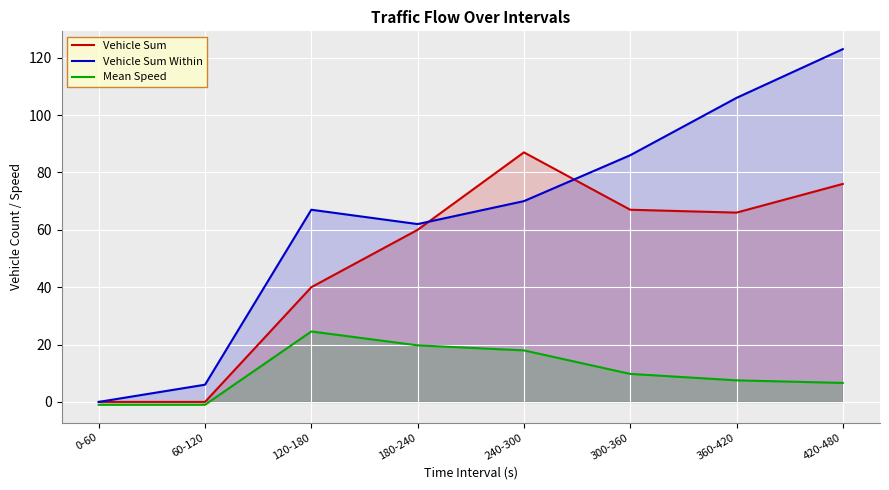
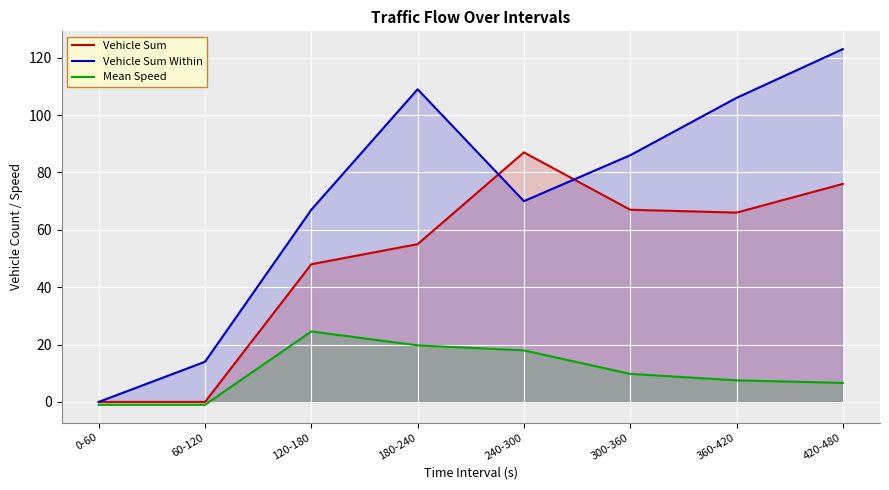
Vehicle Sum Within, 60-120: 6 -> 14
Vehicle Sum, 120-180: 40 -> 48
Vehicle Sum, 180-240: 60 -> 55
Vehicle Sum Within, 180-240: 62 -> 109
